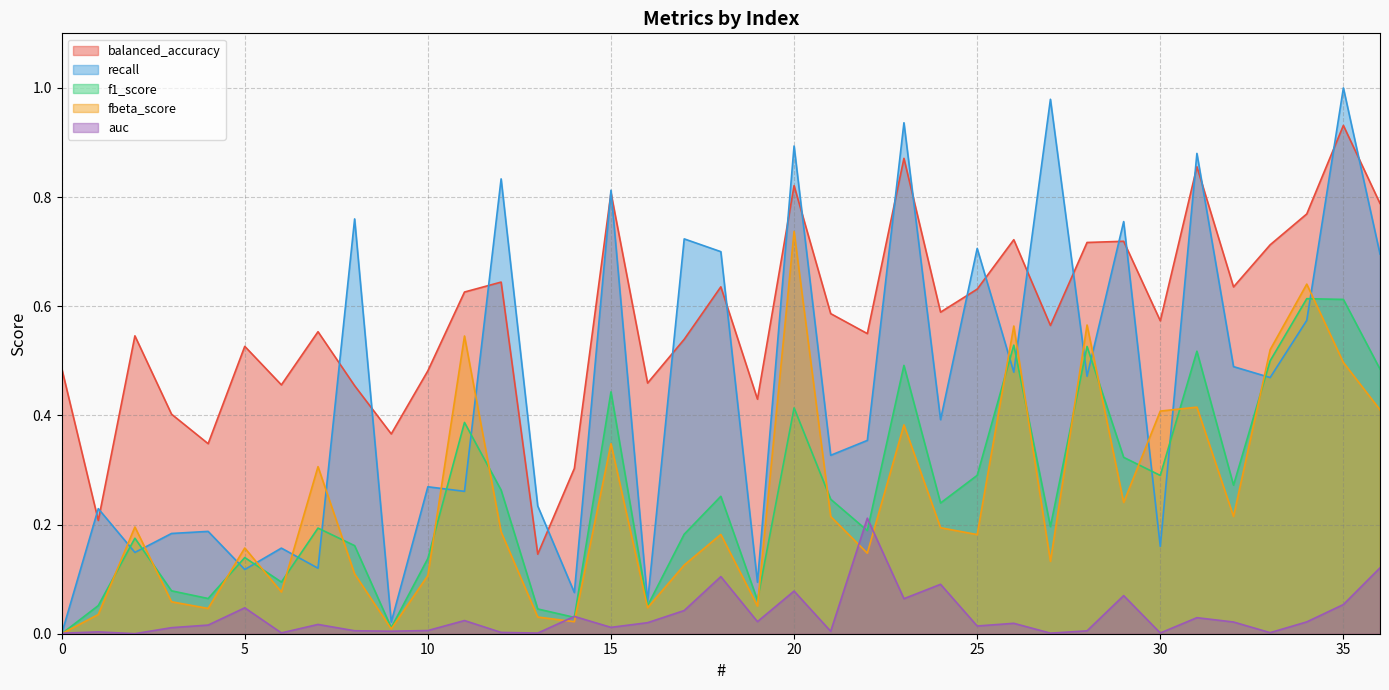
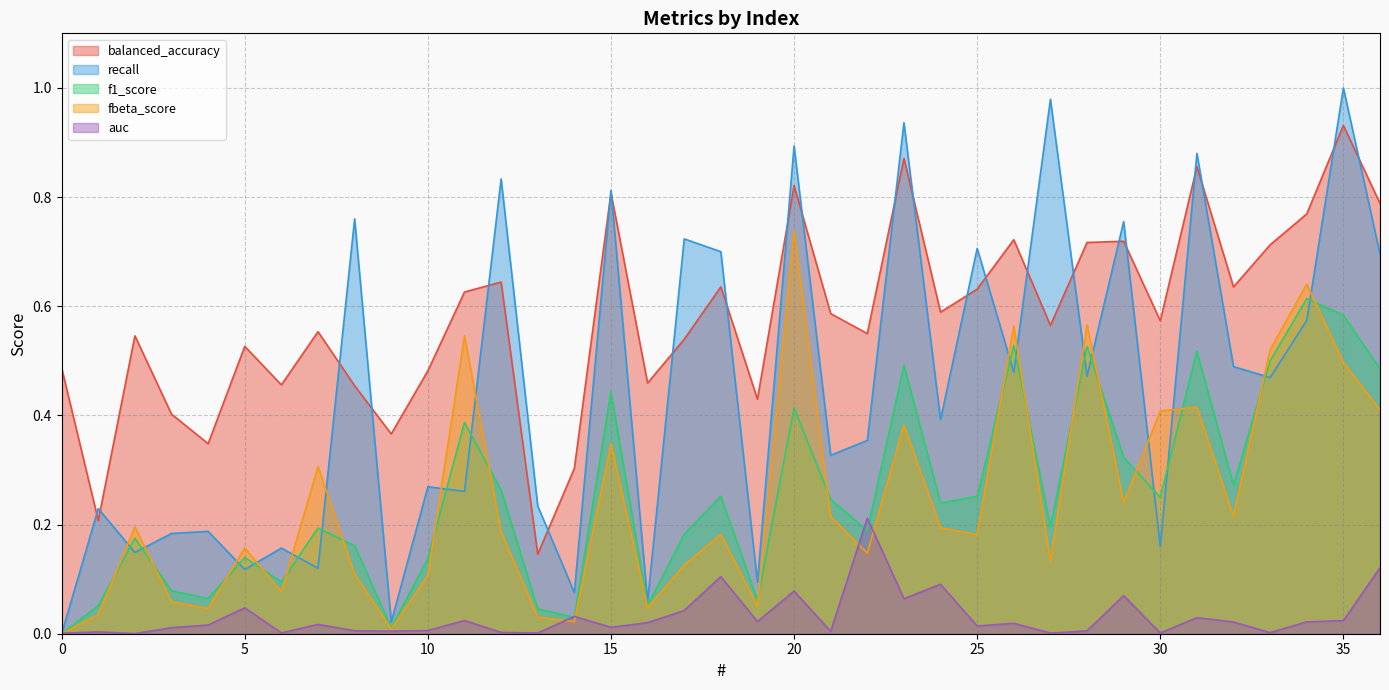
f1_score, 25: 0.29 -> 0.25
f1_score, 30: 0.29 -> 0.25
f1_score, 35: 0.61 -> 0.58
auc, 35: 0.05 -> 0.02
